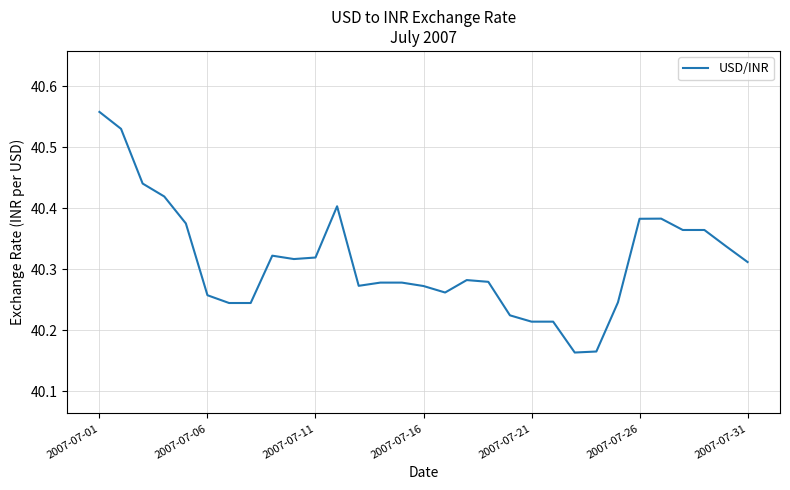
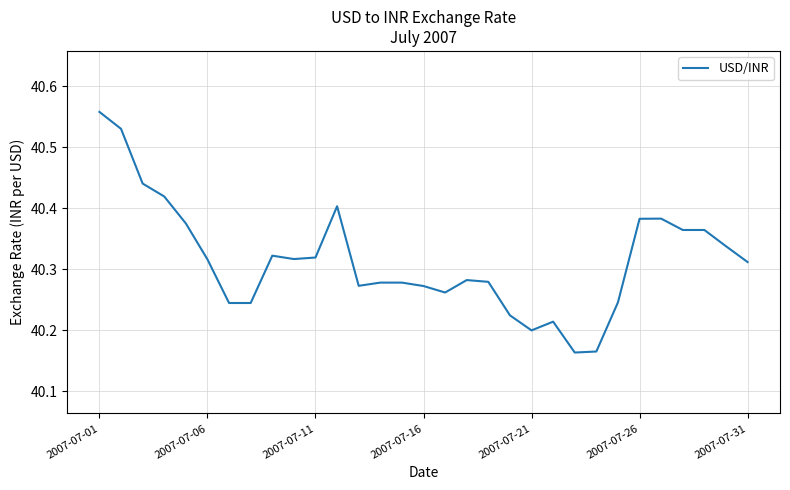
2007-07-06: 40.26 -> 40.32
2007-07-21: 40.21 -> 40.20
